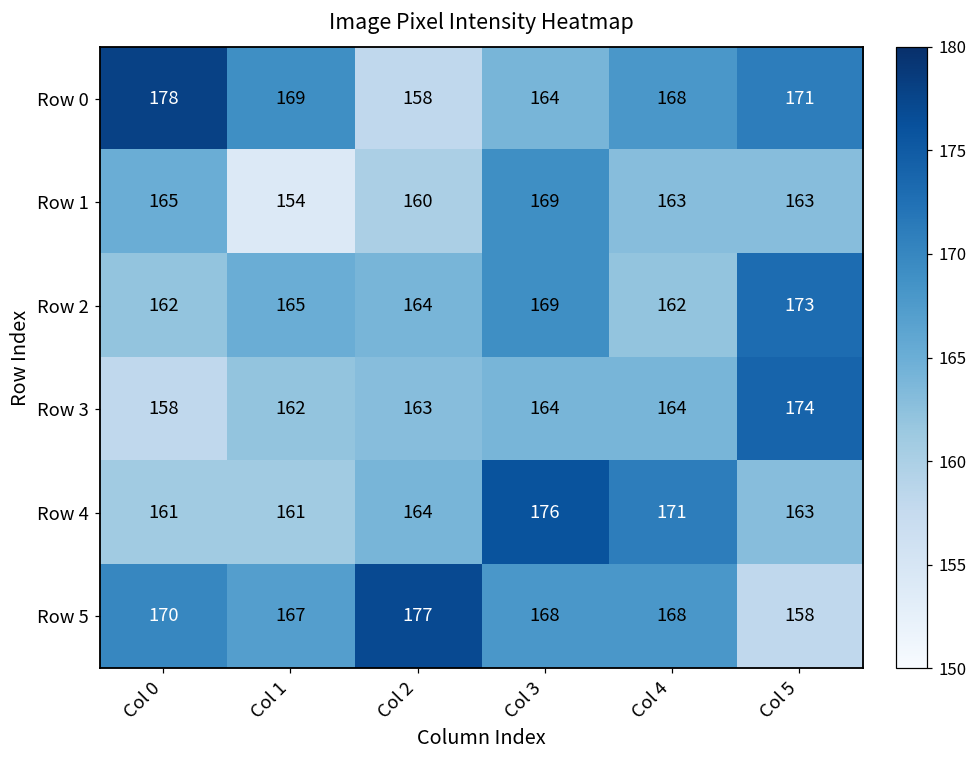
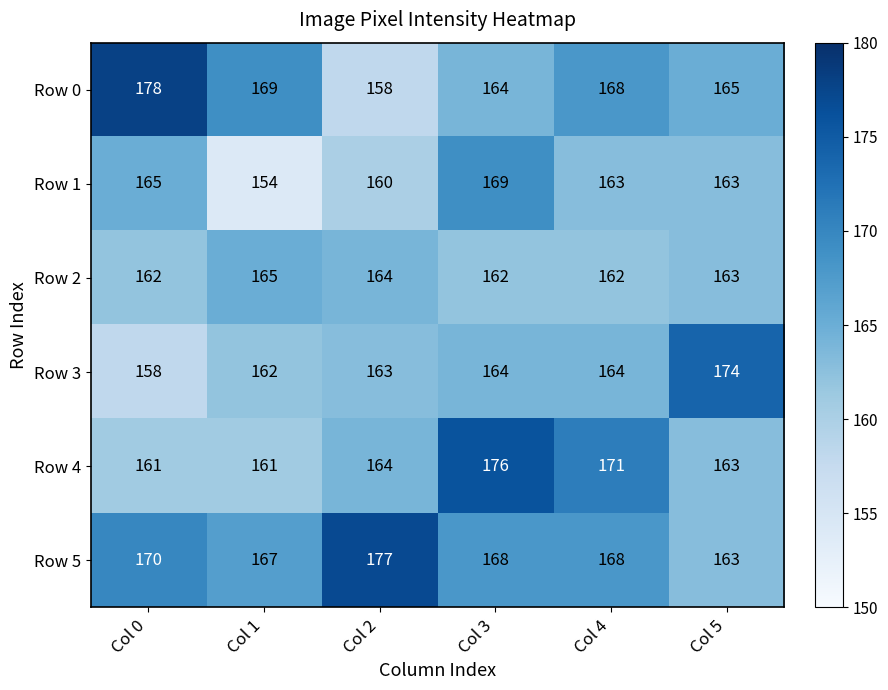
Row 0, Col 5: 171 -> 165
Row 2, Col 3: 169 -> 162
Row 2, Col 5: 173 -> 163
Row 5, Col 5: 158 -> 163
